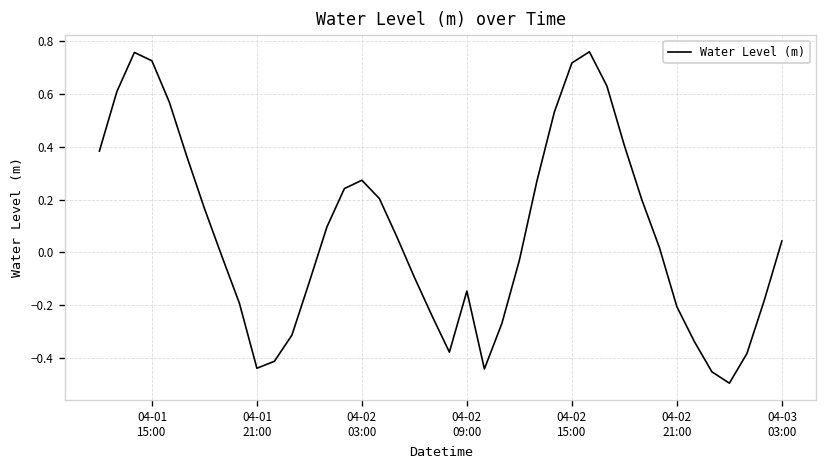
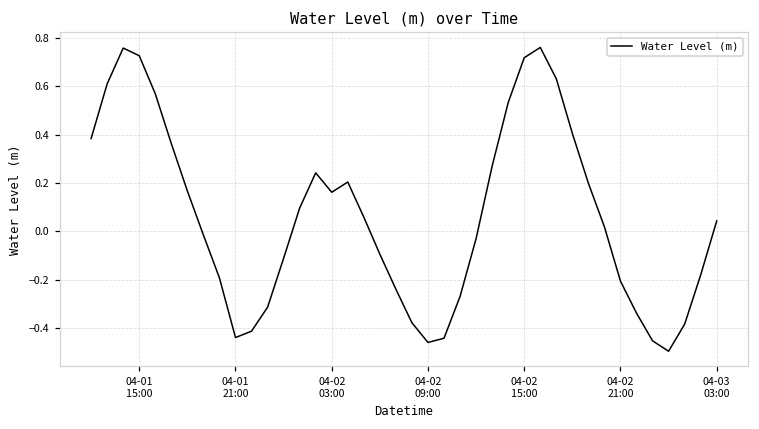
04-02 03:00: 0.27 -> 0.16
04-02 09:00: -0.15 -> -0.46
